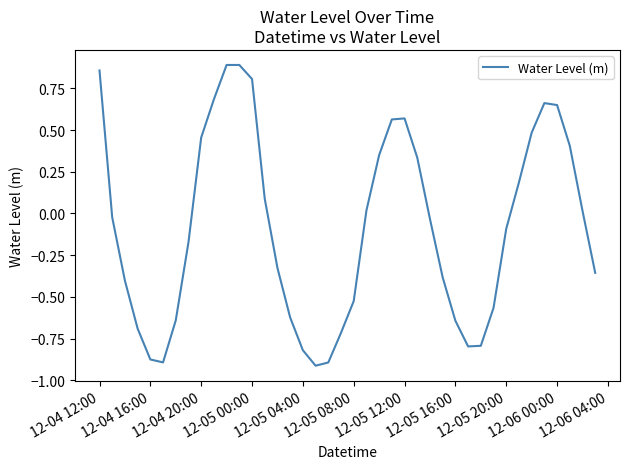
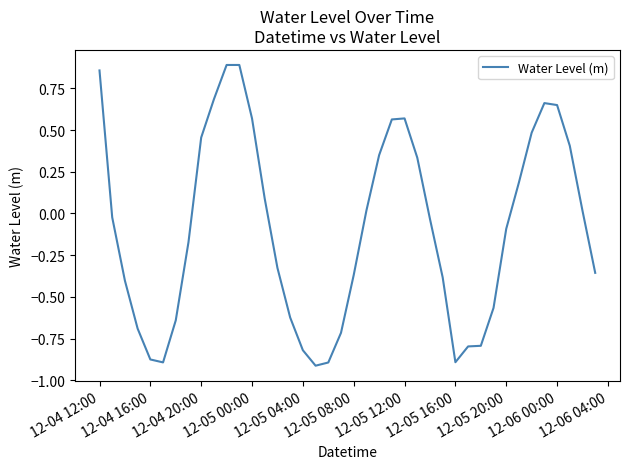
12-05 00:00: 0.81 -> 0.57
12-05 08:00: -0.53 -> -0.37
12-05 16:00: -0.64 -> -0.89
